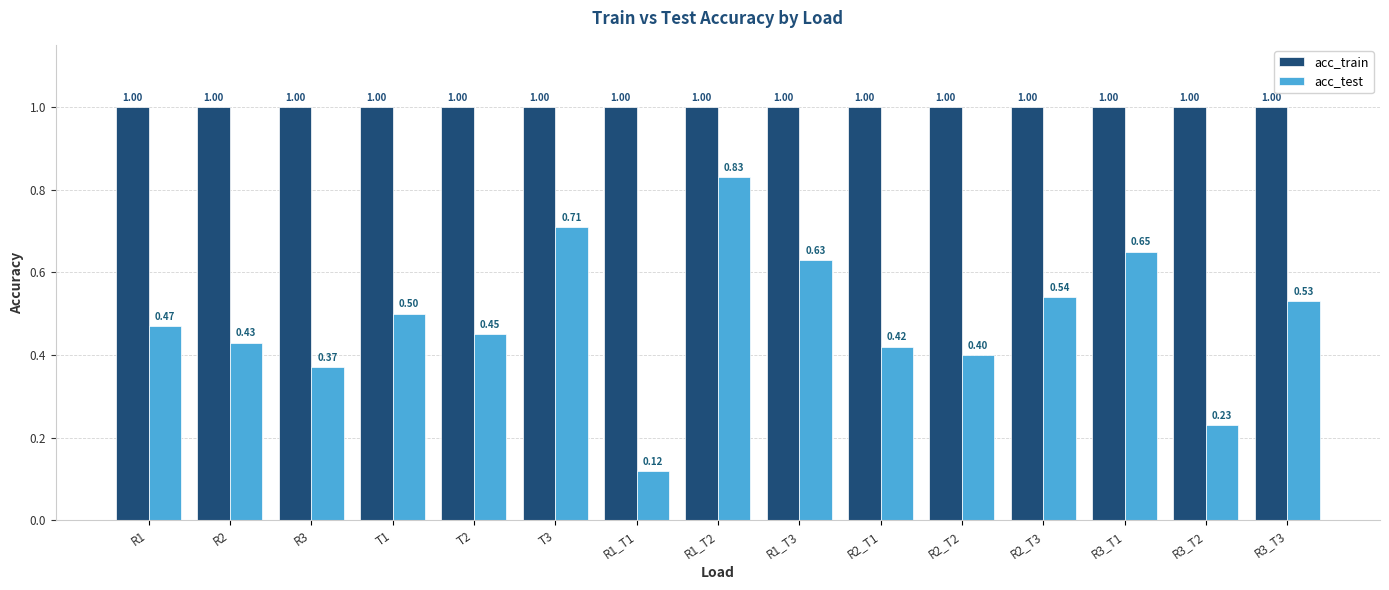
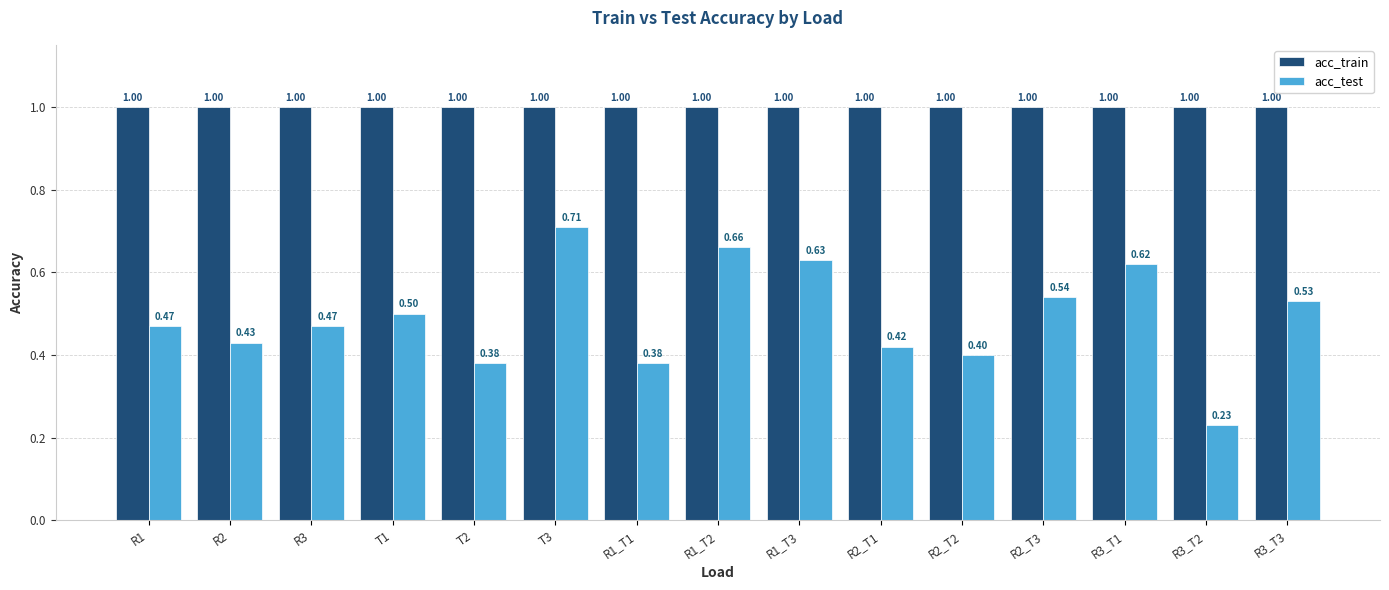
acc_test, R3: 0.37 -> 0.47
acc_test, T2: 0.45 -> 0.38
acc_test, R1_T1: 0.12 -> 0.38
acc_test, R1_T2: 0.83 -> 0.66
acc_test, R3_T1: 0.65 -> 0.62
